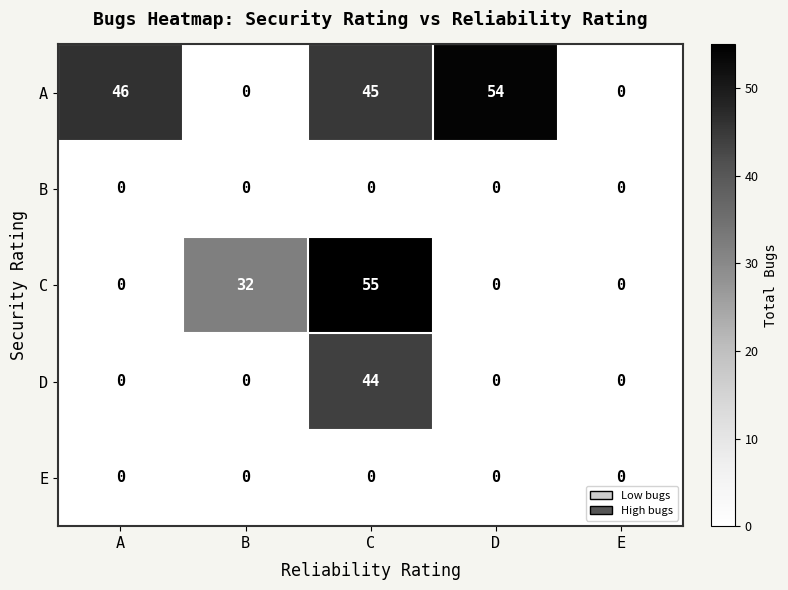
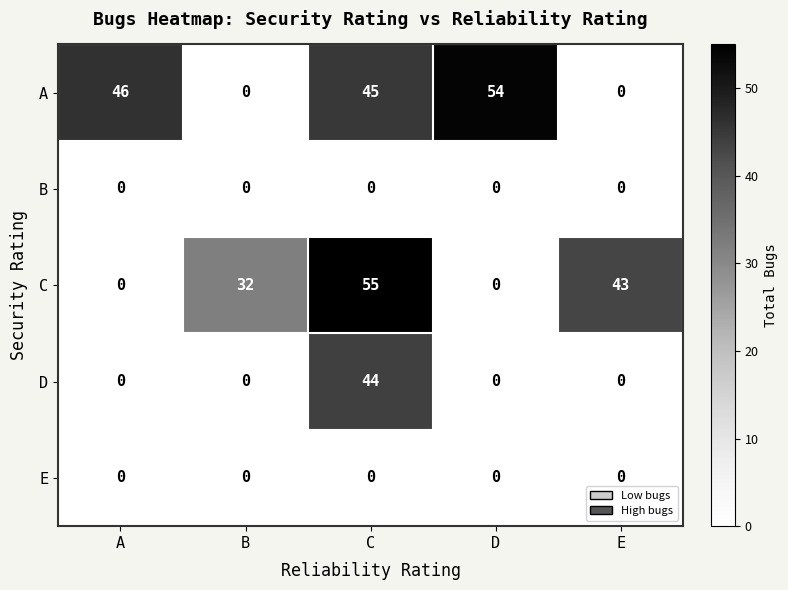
C, E: 0 -> 43
